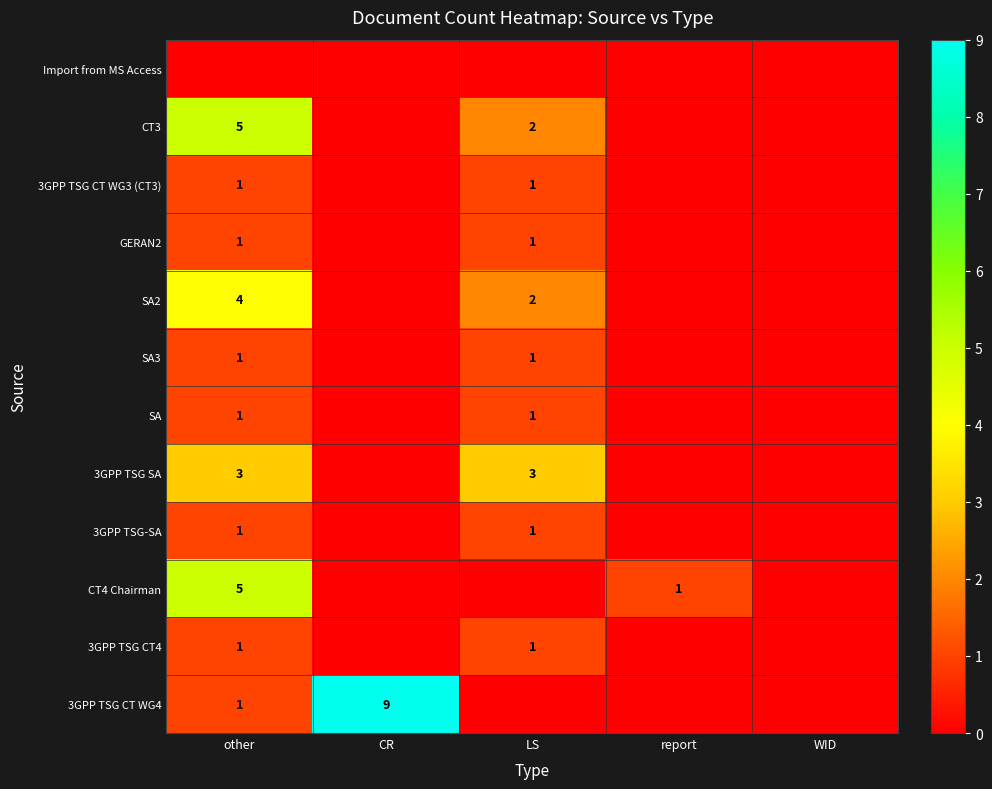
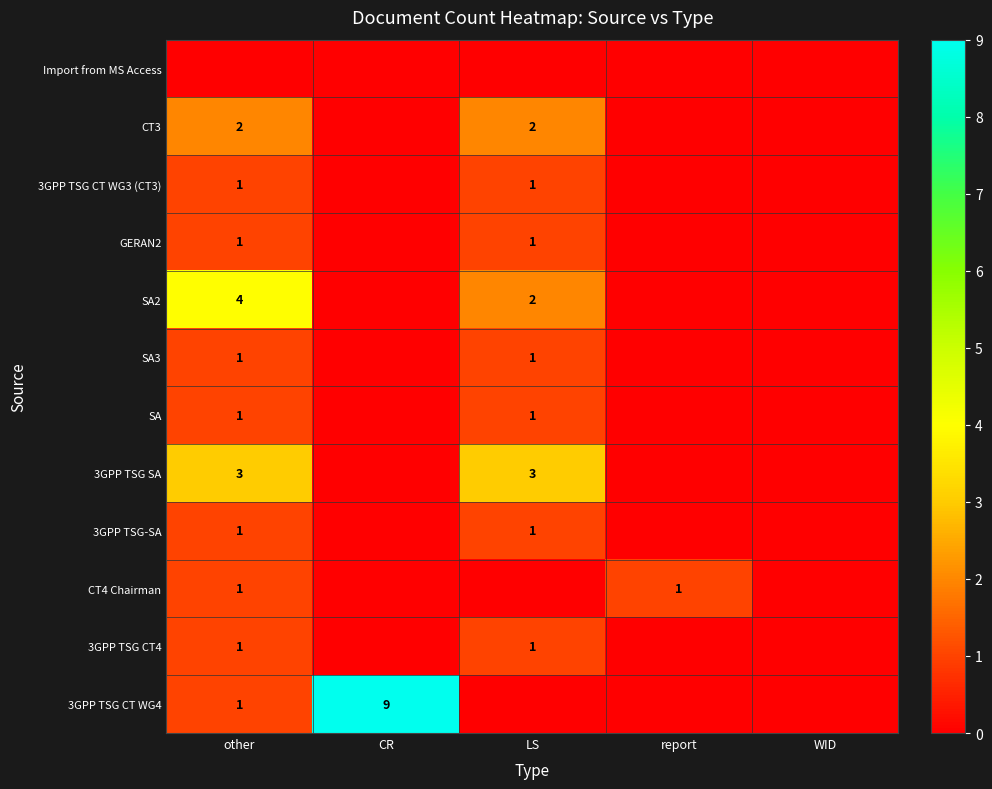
CT3, other: 5 -> 2
CT4 Chairman, other: 5 -> 1
